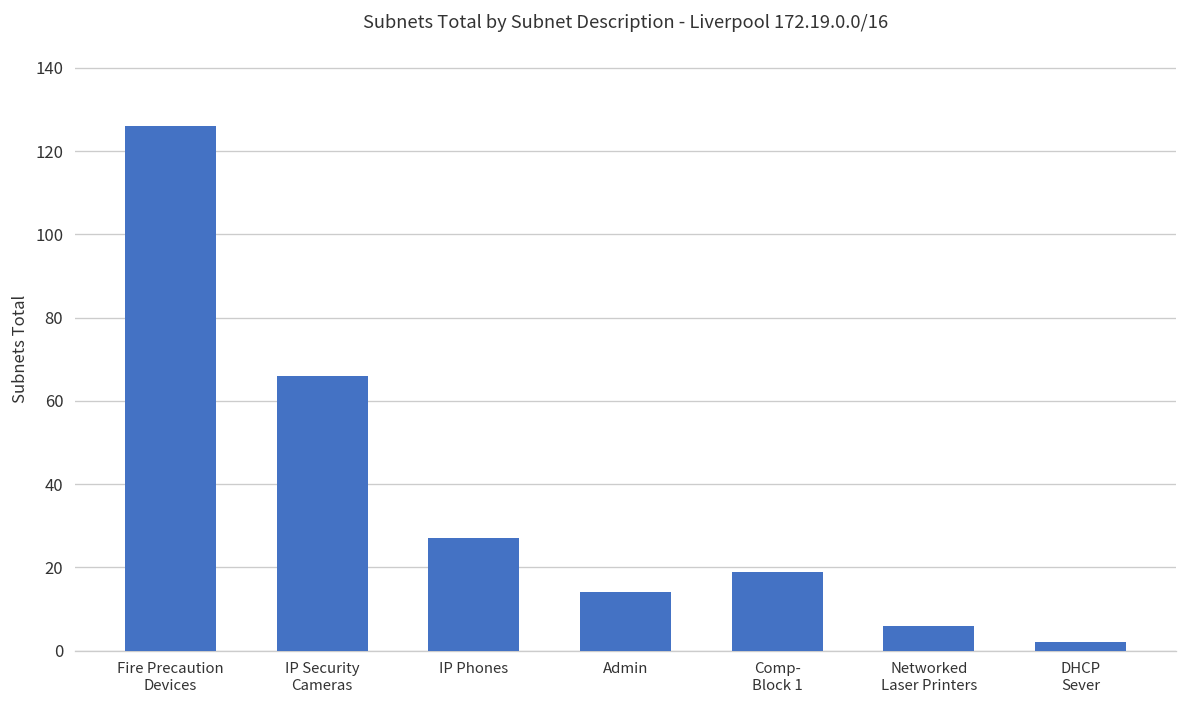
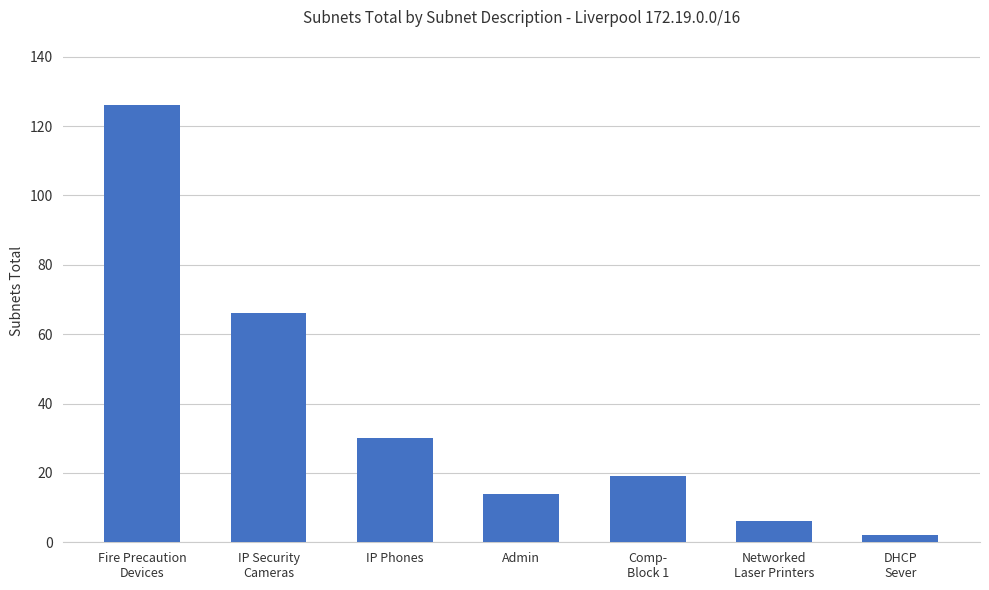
IP Phones: 27 -> 30
